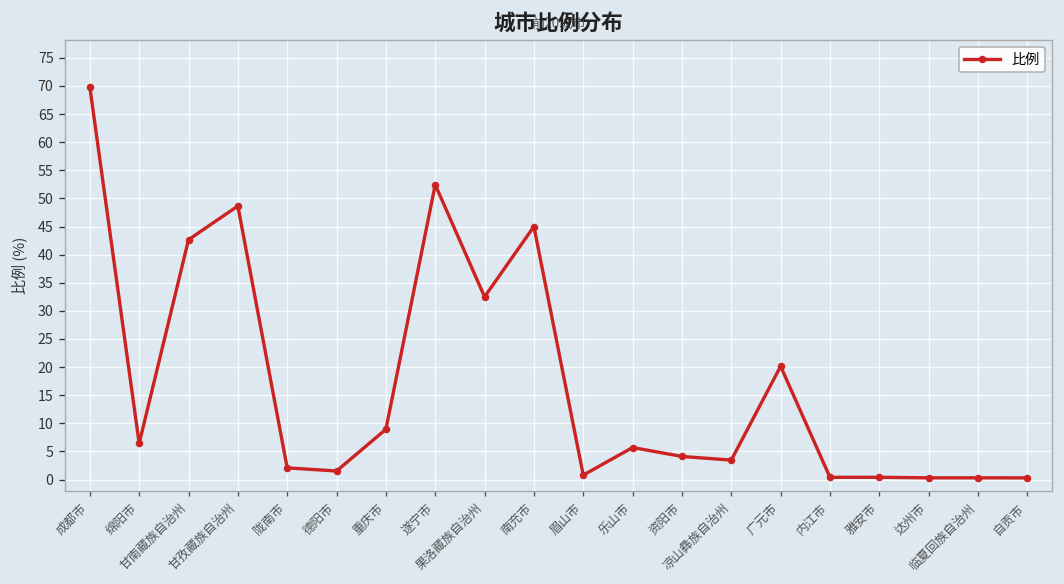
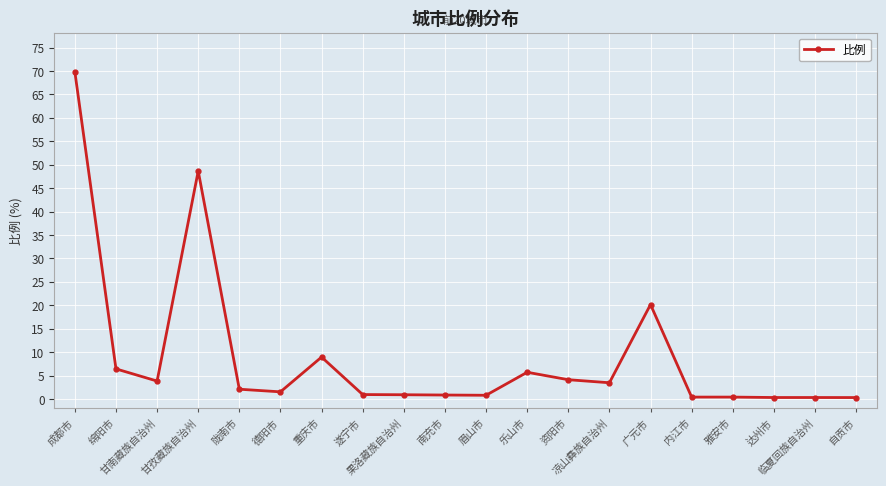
甘南藏族自治州: 43 -> 4
遂宁市: 52 -> 1
果洛藏族自治州: 33 -> 1
南充市: 45 -> 1
